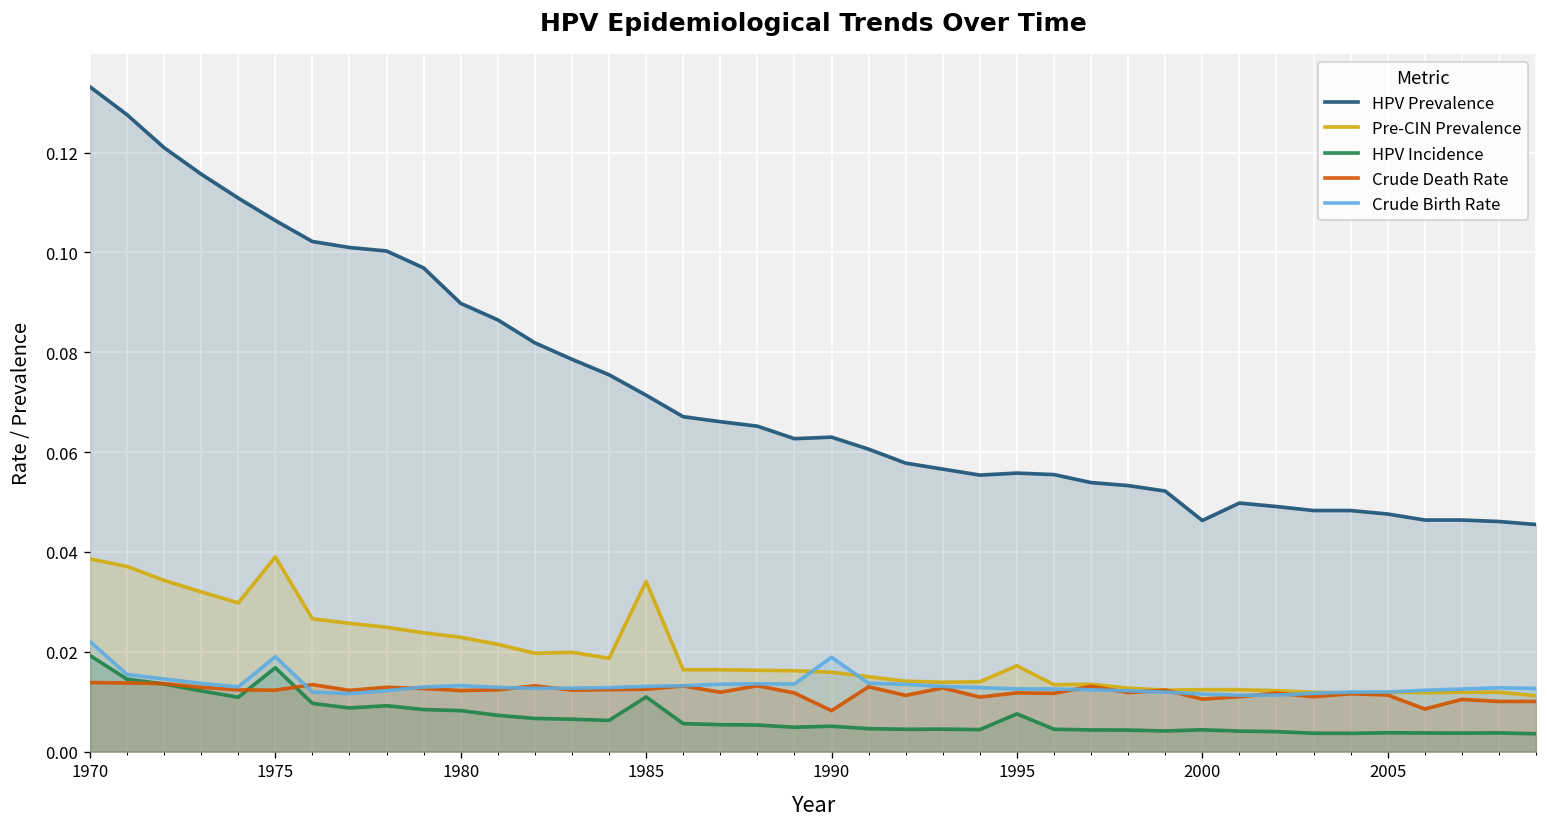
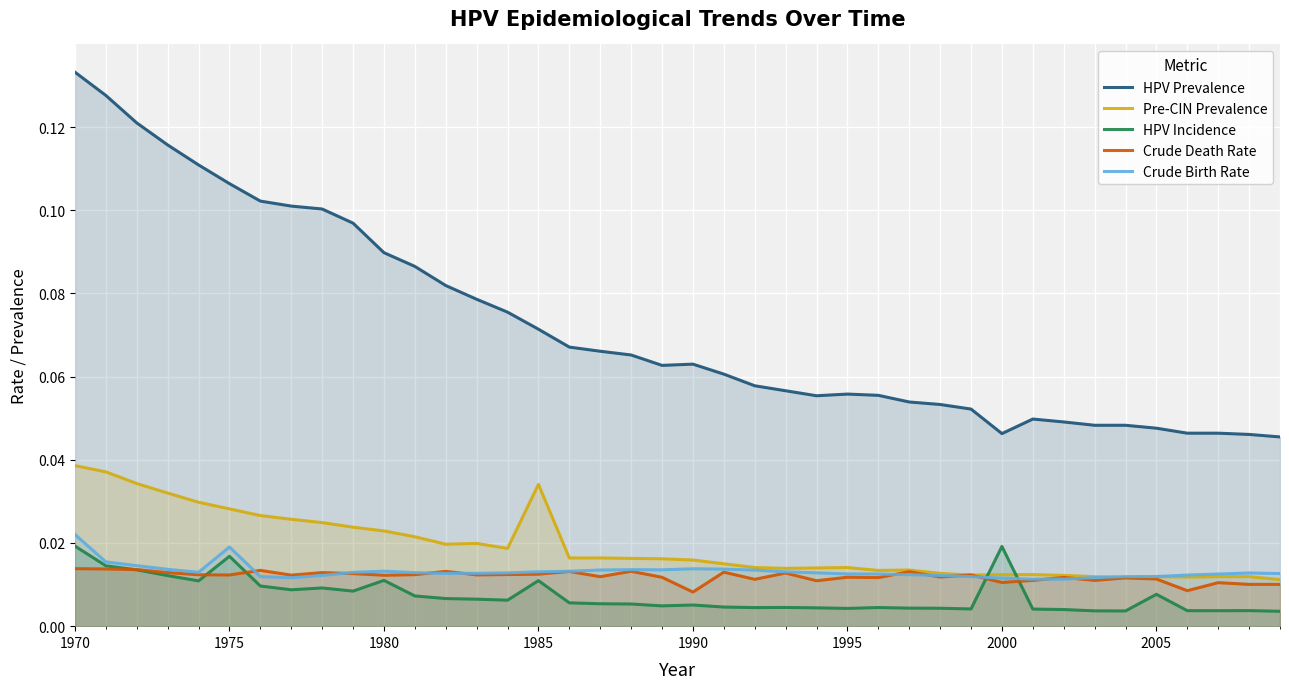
Pre-CIN Prevalence, 1975: 0.039 -> 0.028
HPV Incidence, 1980: 0.008 -> 0.011
Crude Birth Rate, 1990: 0.019 -> 0.014
Pre-CIN Prevalence, 1995: 0.017 -> 0.014
HPV Incidence, 1995: 0.008 -> 0.004
HPV Incidence, 2000: 0.004 -> 0.019
HPV Incidence, 2005: 0.004 -> 0.008
